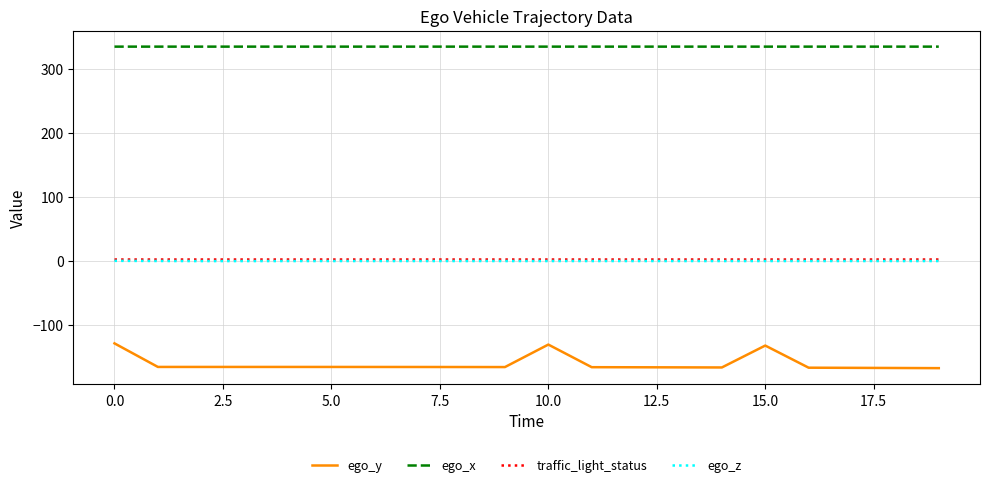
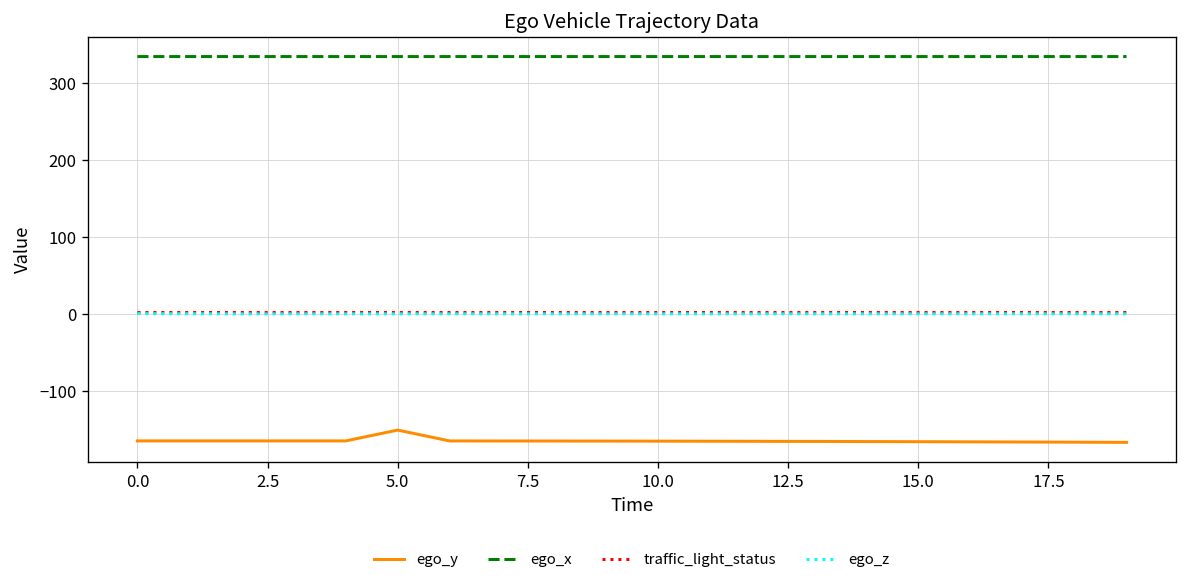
ego_y, 0.0: -130 -> -170
ego_y, 5.0: -170 -> -150
ego_y, 10.0: -130 -> -170
ego_y, 15.0: -130 -> -170
